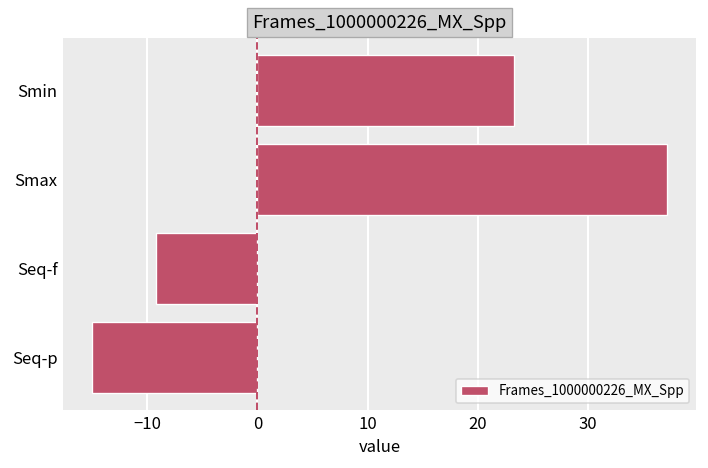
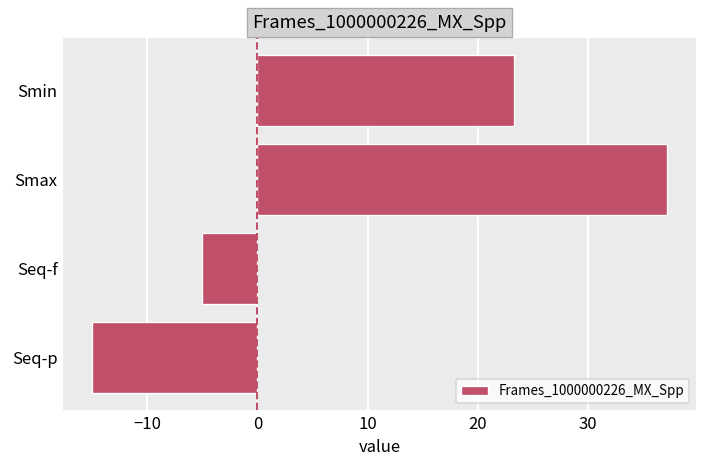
Seq-f: -9 -> -5
